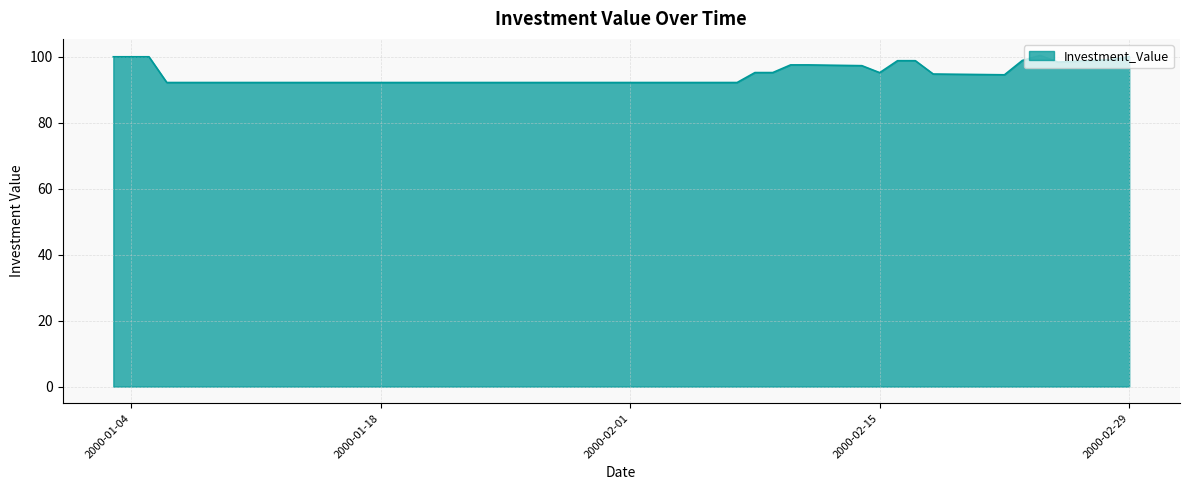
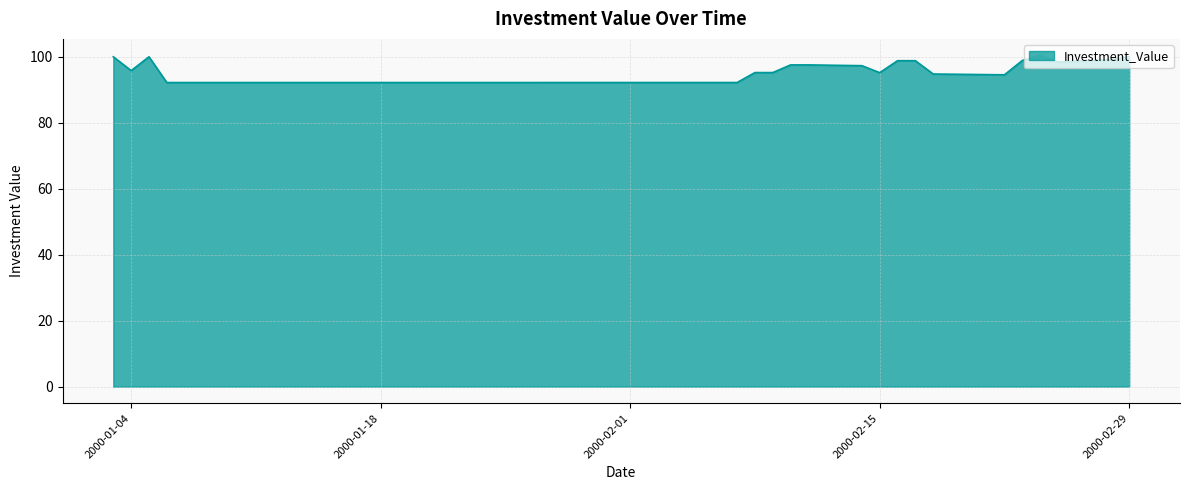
2000-01-04: 100 -> 96
